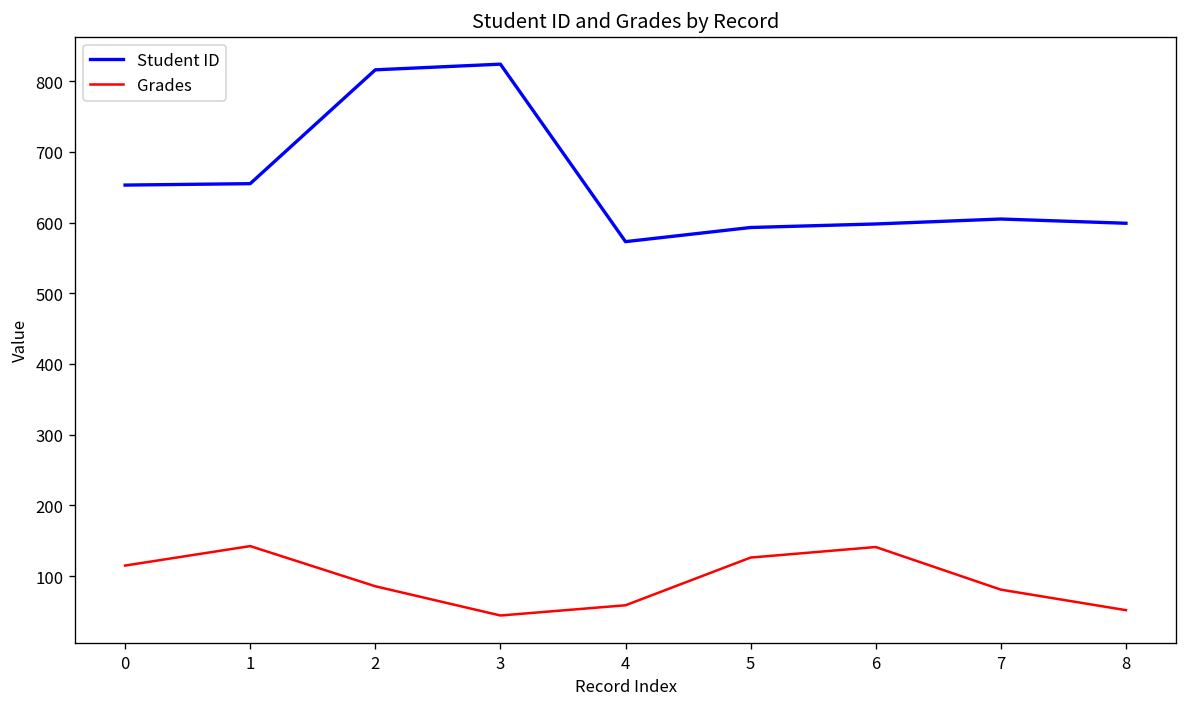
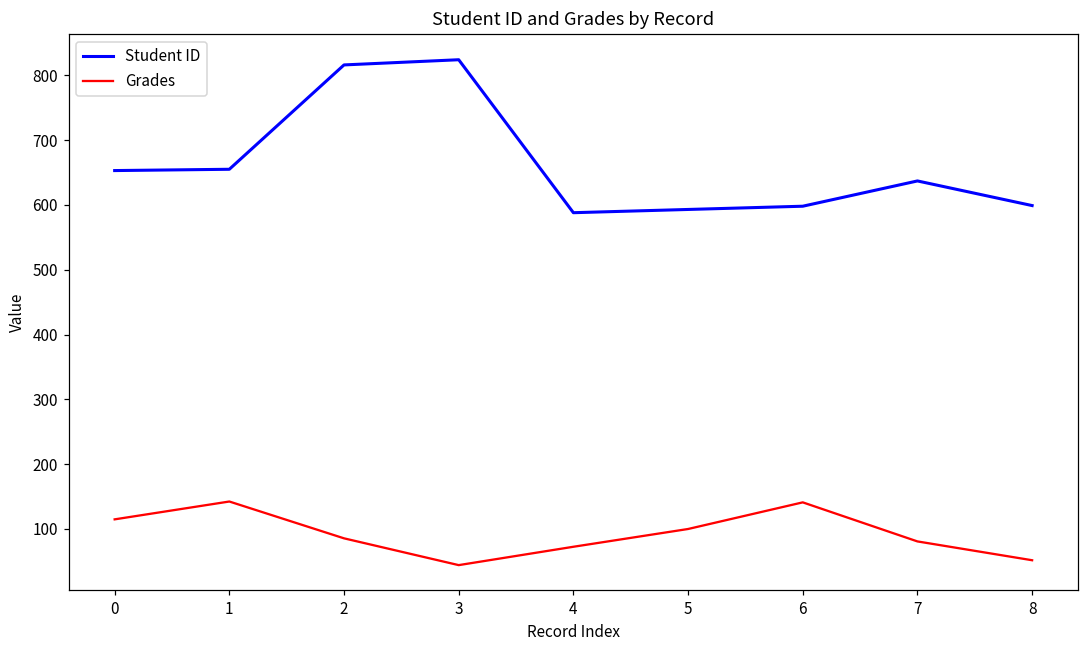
Student ID, 4: 570 -> 590
Grades, 4: 60 -> 70
Grades, 5: 130 -> 100
Student ID, 7: 610 -> 640
